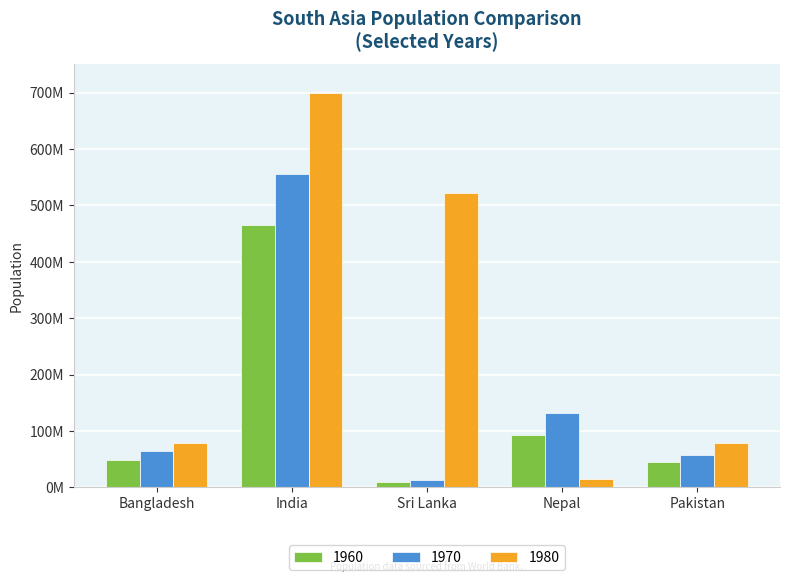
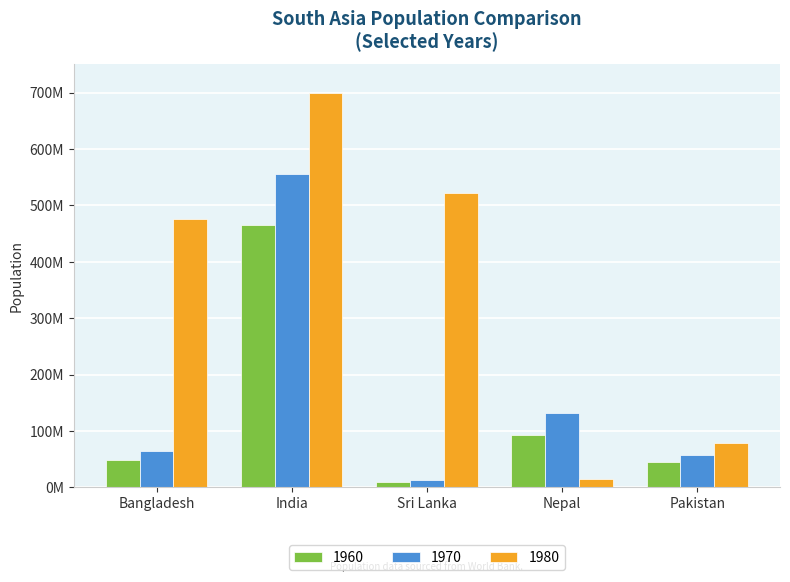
1980, Bangladesh: 80000000 -> 480000000
